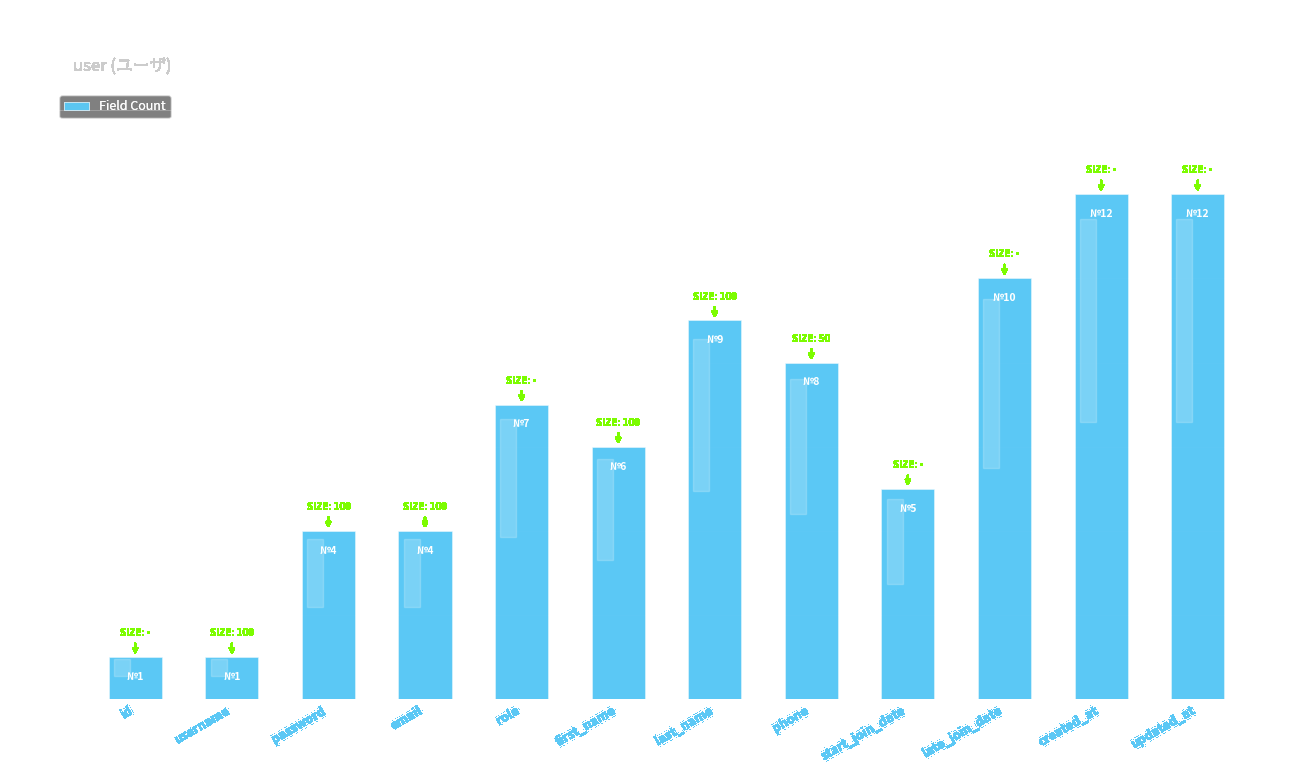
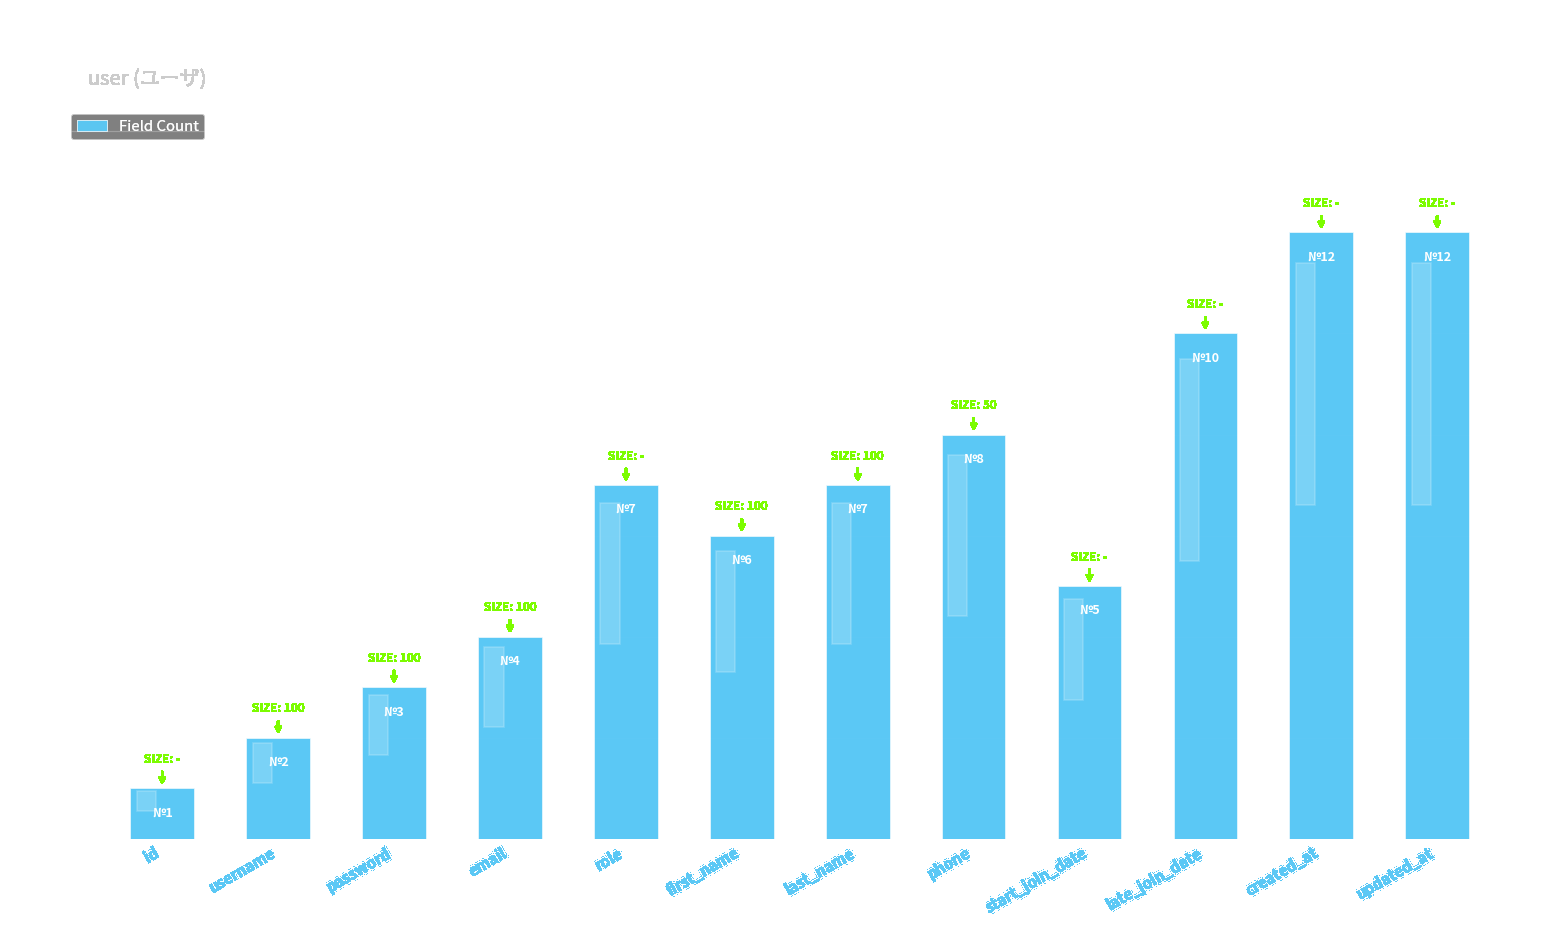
username: 1 -> 2
password: 4 -> 3
last_name: 9 -> 7
